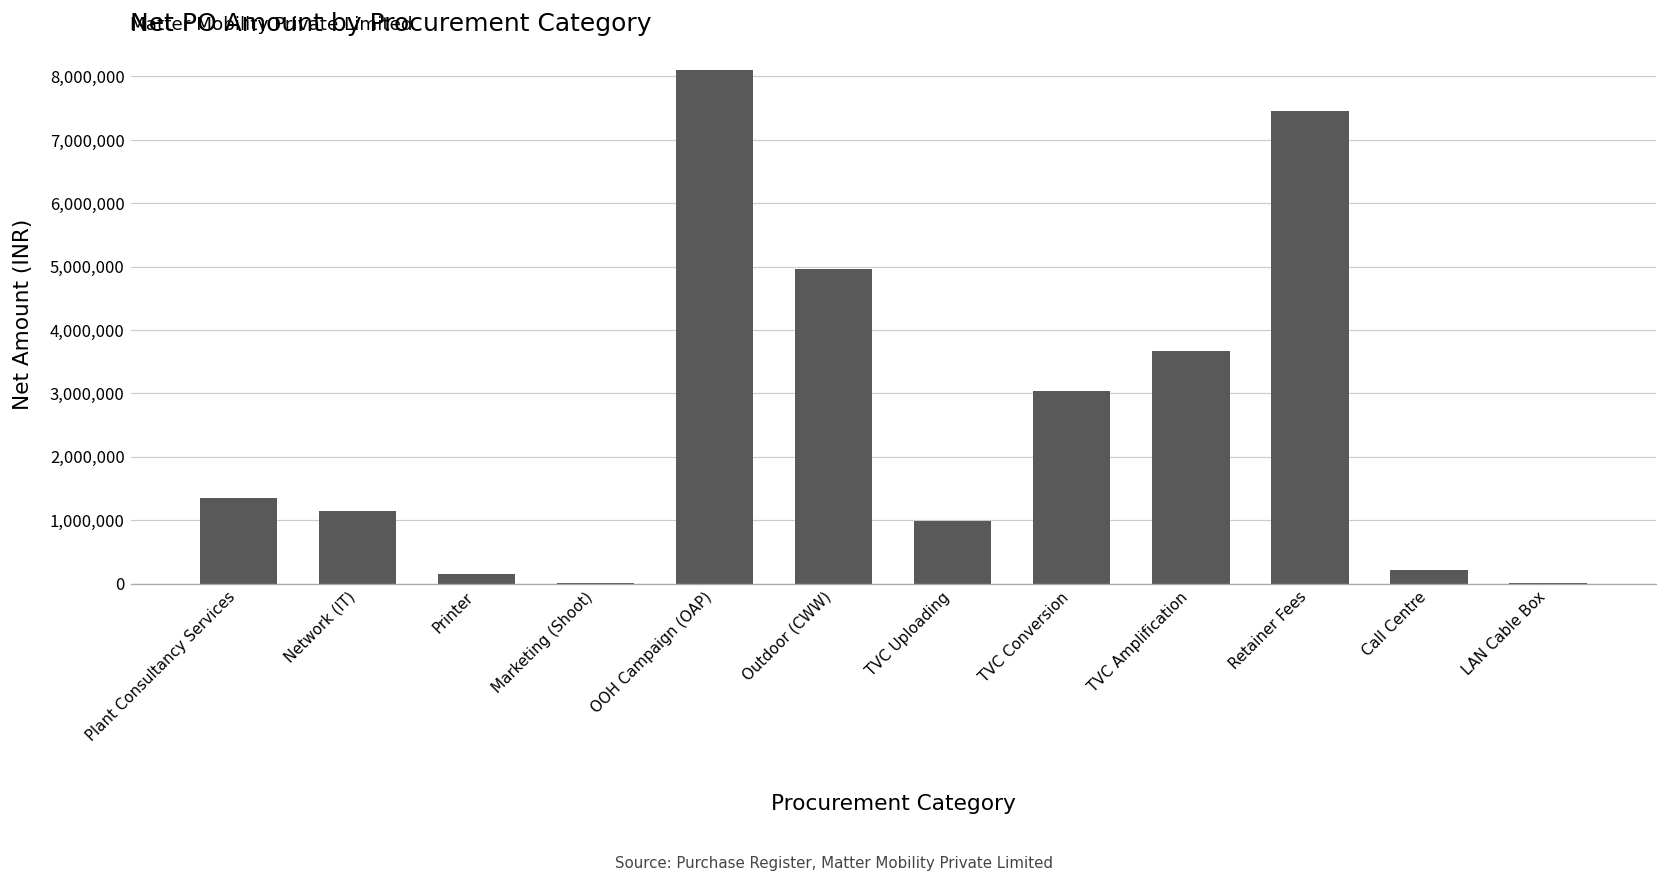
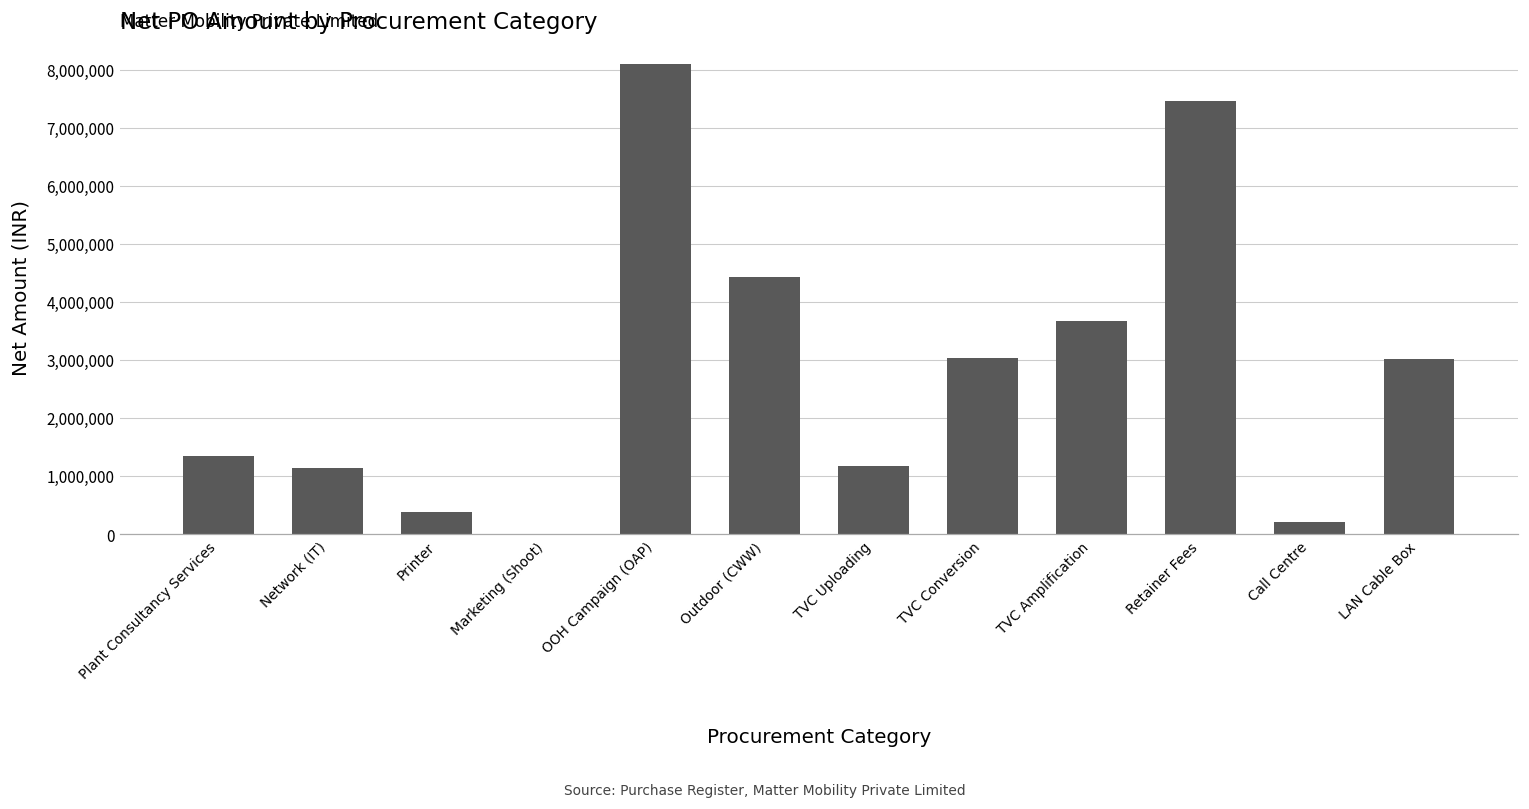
Printer: 200,000 -> 400,000
Outdoor (CWW): 5,000,000 -> 4,400,000
TVC Uploading: 1,000,000 -> 1,200,000
LAN Cable Box: 0 -> 3,000,000
